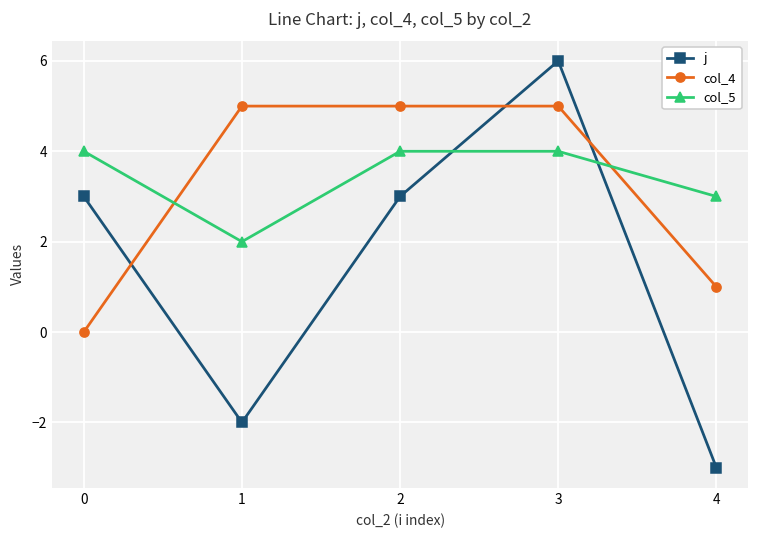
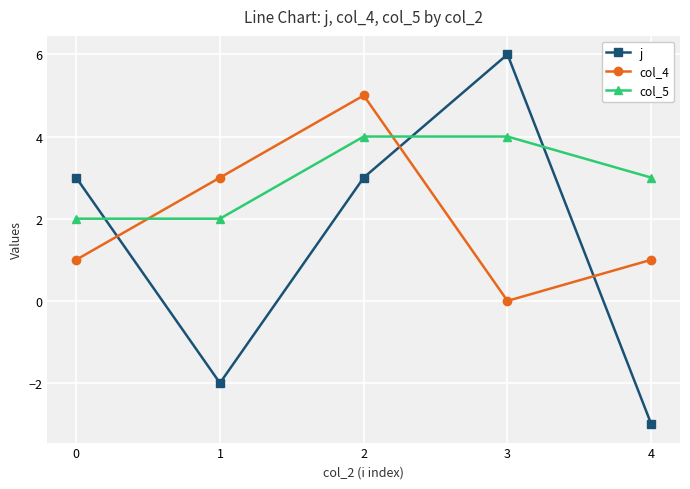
col_4, 0: 0 -> 1
col_5, 0: 4 -> 2
col_4, 1: 5 -> 3
col_4, 3: 5 -> 0
